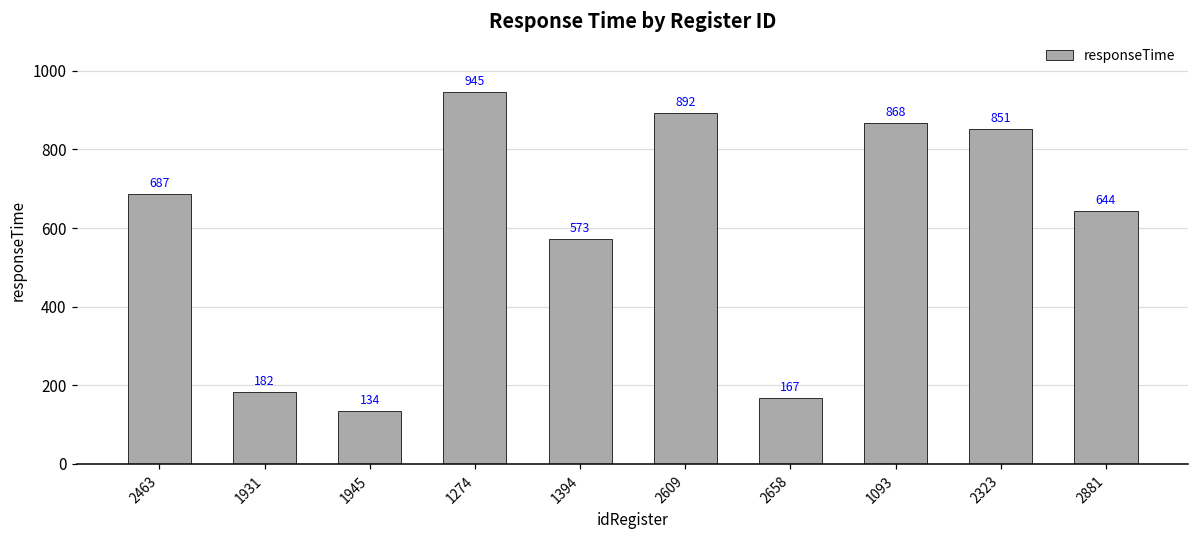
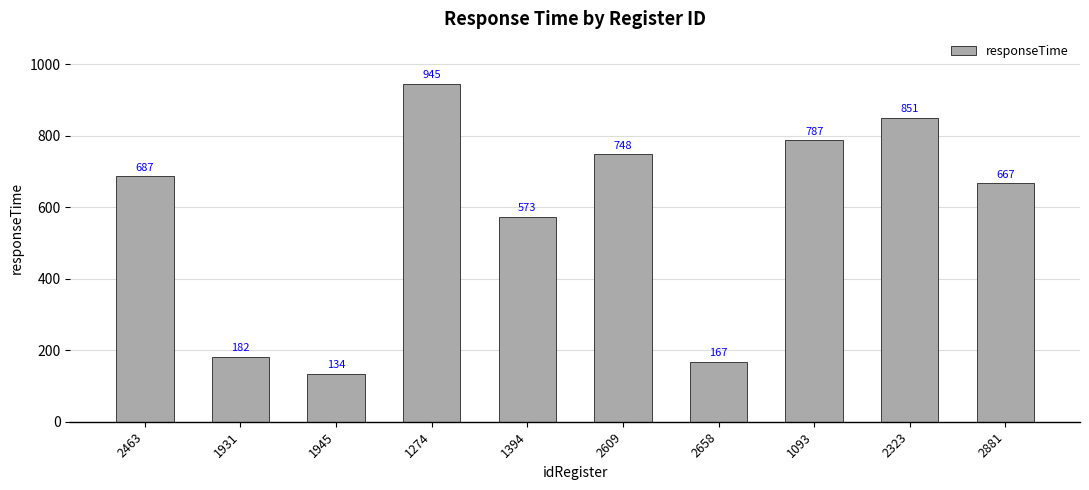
2609: 892 -> 748
1093: 868 -> 787
2881: 644 -> 667
